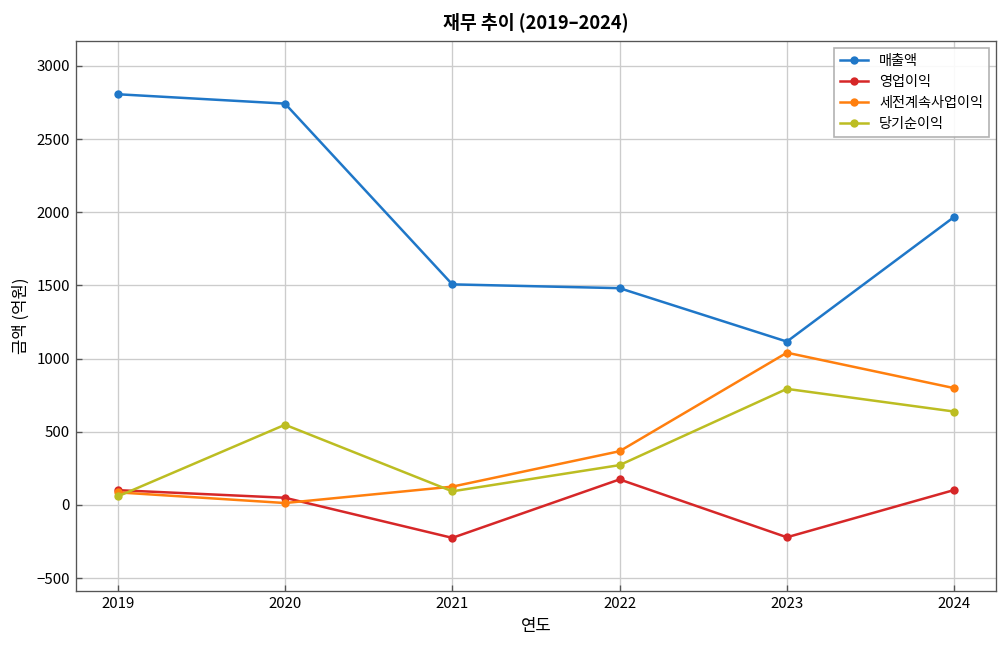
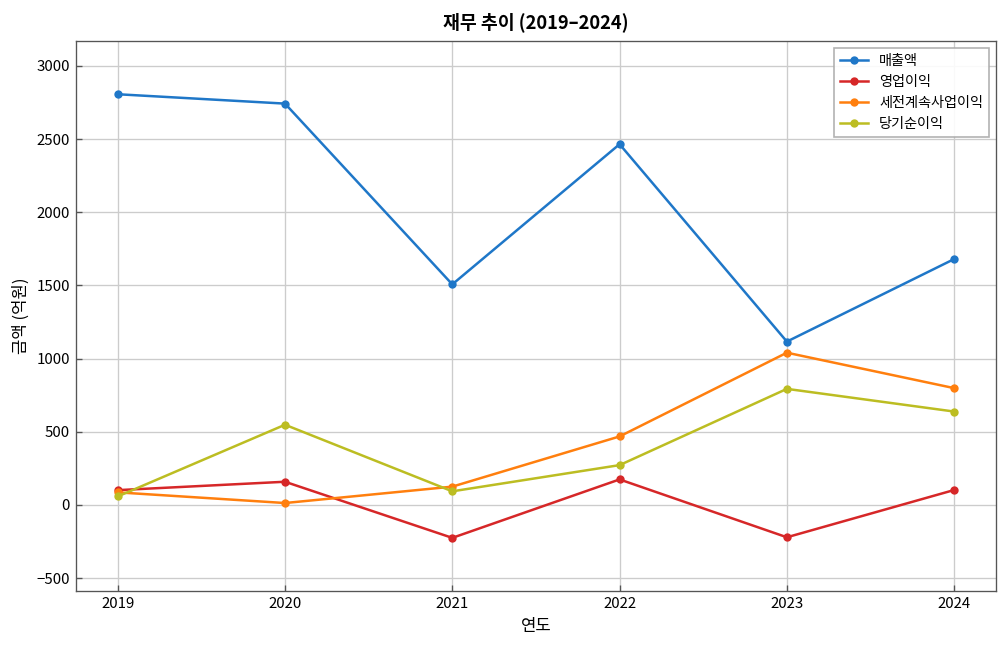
영업이익, 2020: 50 -> 160
매출액, 2022: 1480 -> 2460
세전계속사업이익, 2022: 370 -> 470
매출액, 2024: 1970 -> 1680
